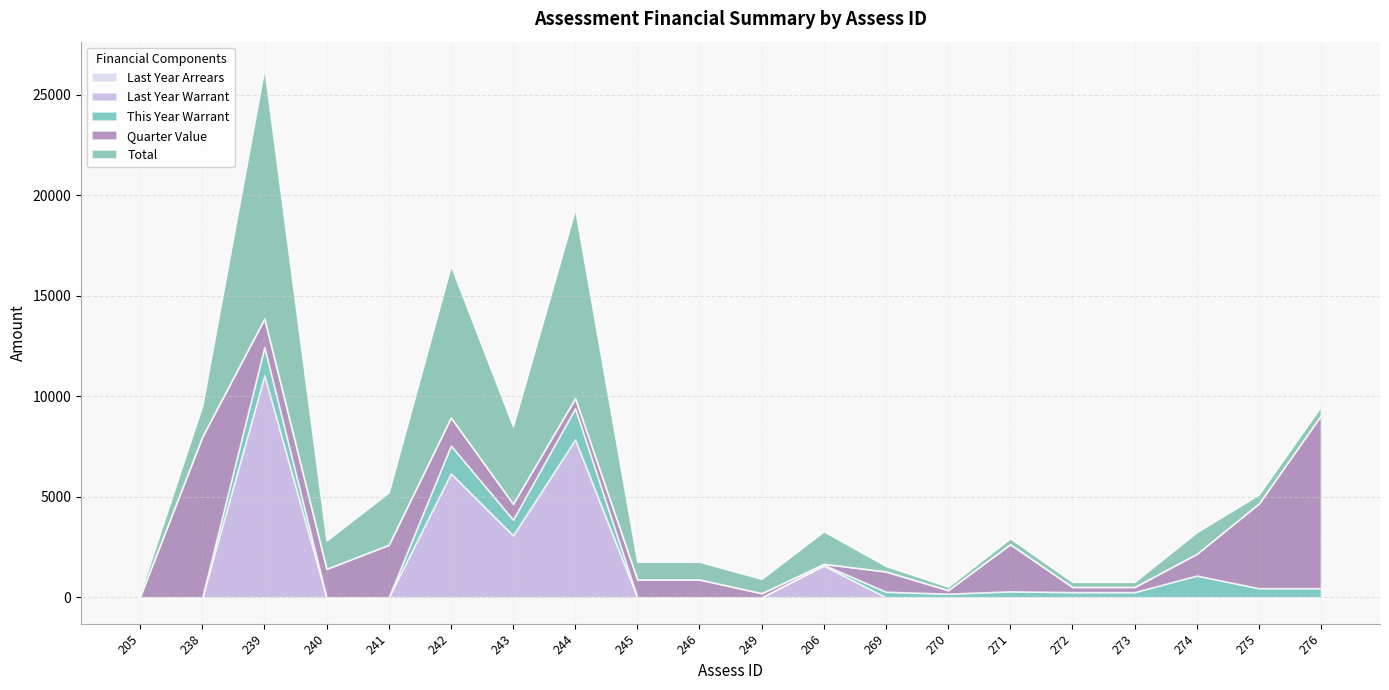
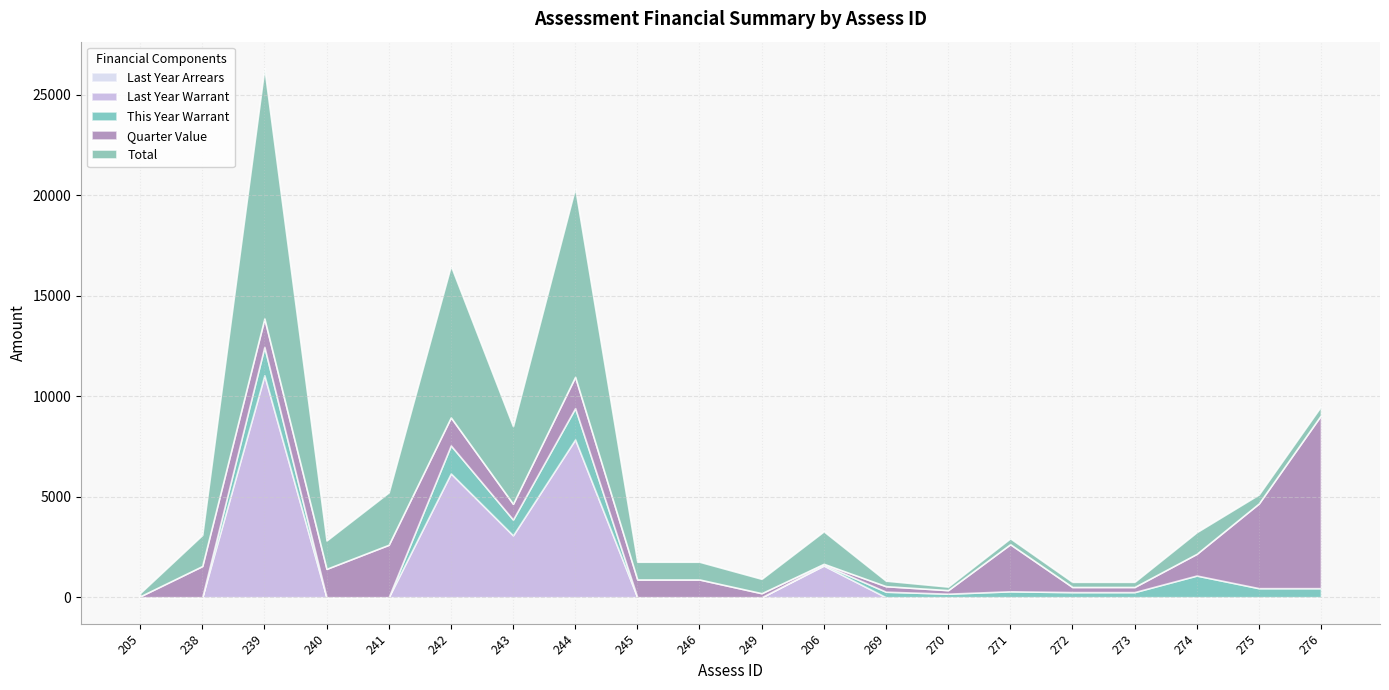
Quarter Value, 238: 8000 -> 1500
Quarter Value, 244: 500 -> 1600
Quarter Value, 269: 1000 -> 300
